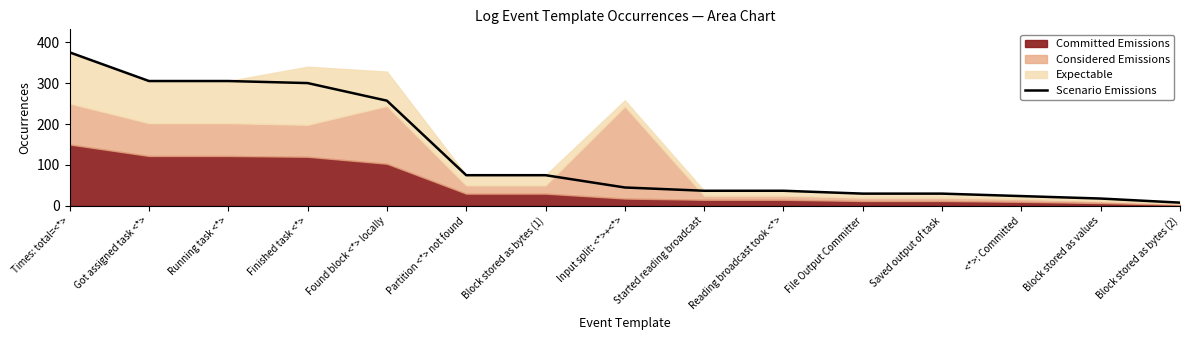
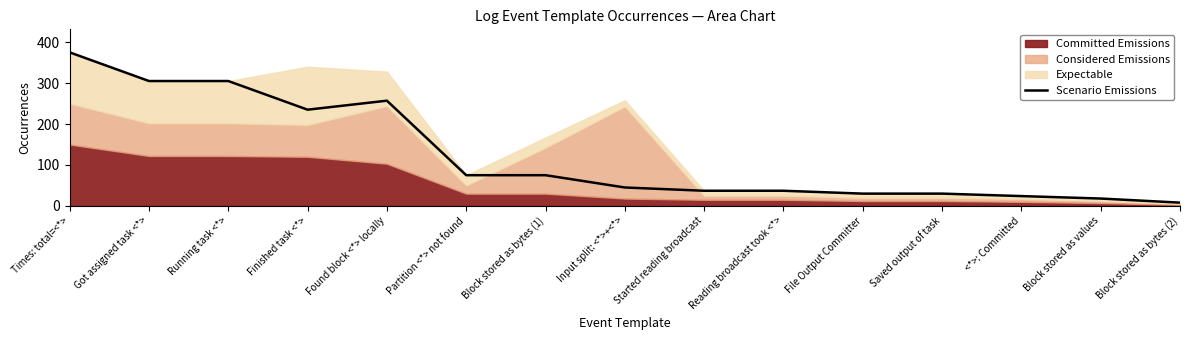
Scenario Emissions, Finished task <*>: 300 -> 240
Considered Emissions, Block stored as bytes (1): 20 -> 110
